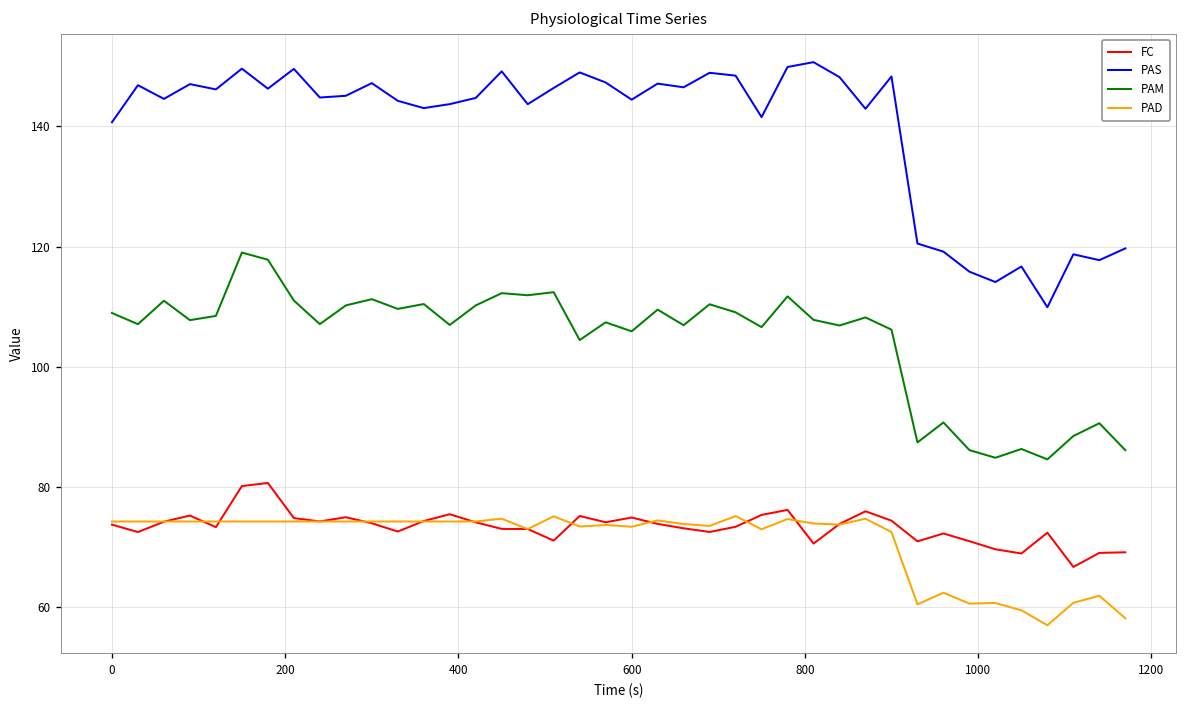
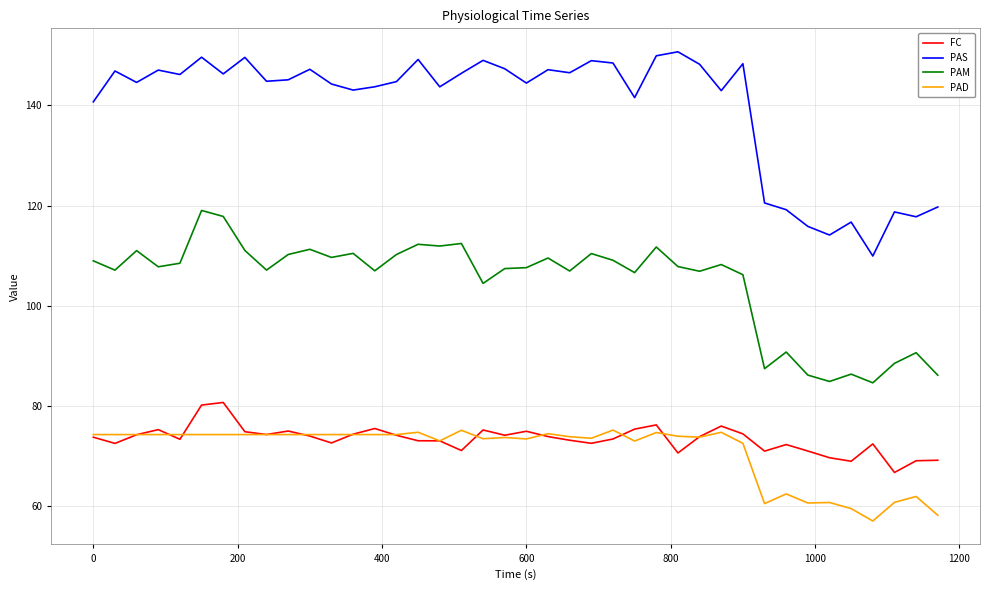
PAM, 600: 106 -> 108
